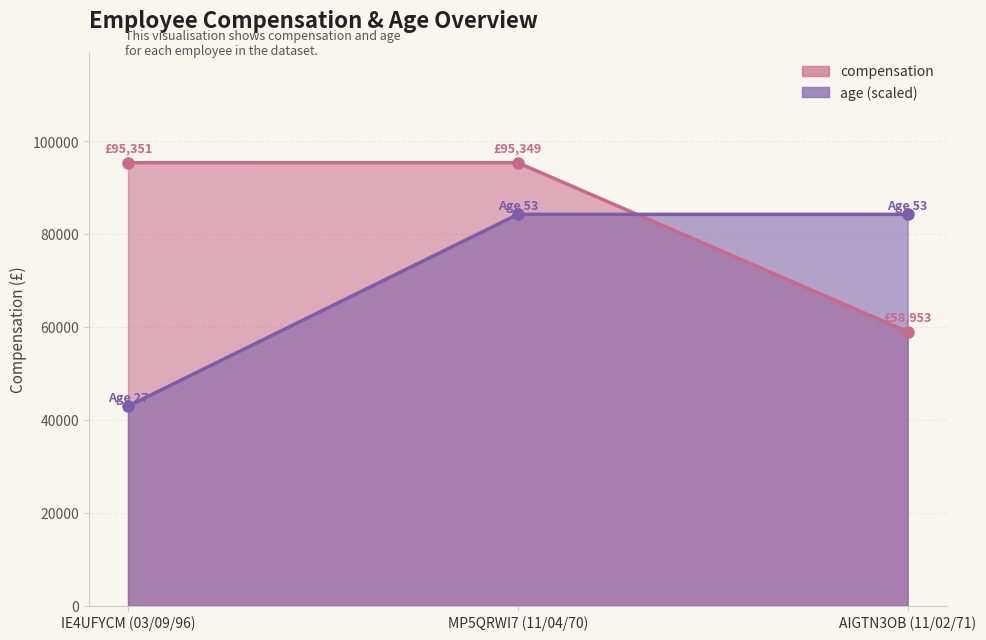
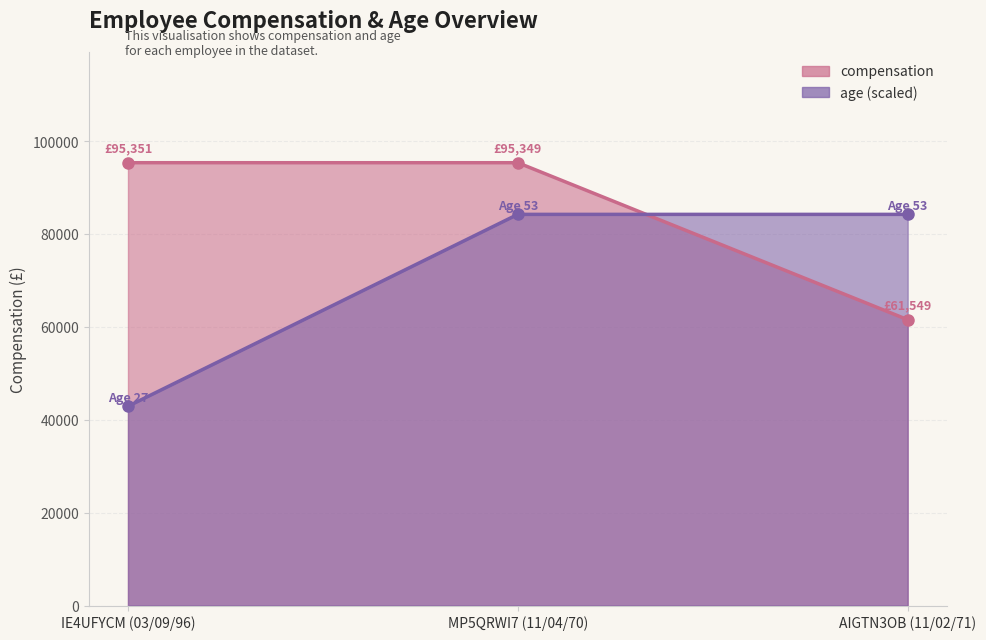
compensation, AIGTN3OB (11/02/71): £58,953 -> £61,549
